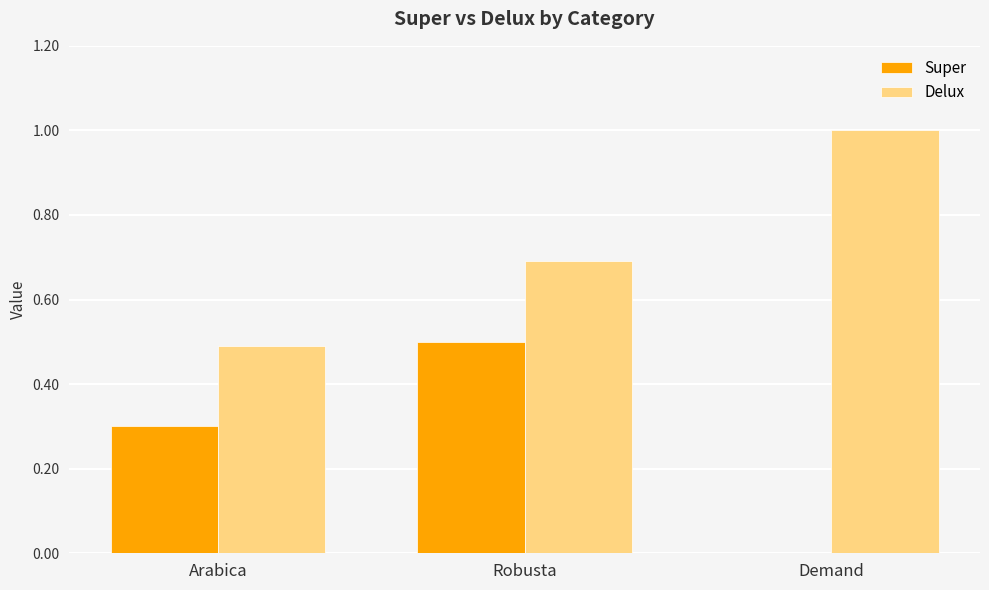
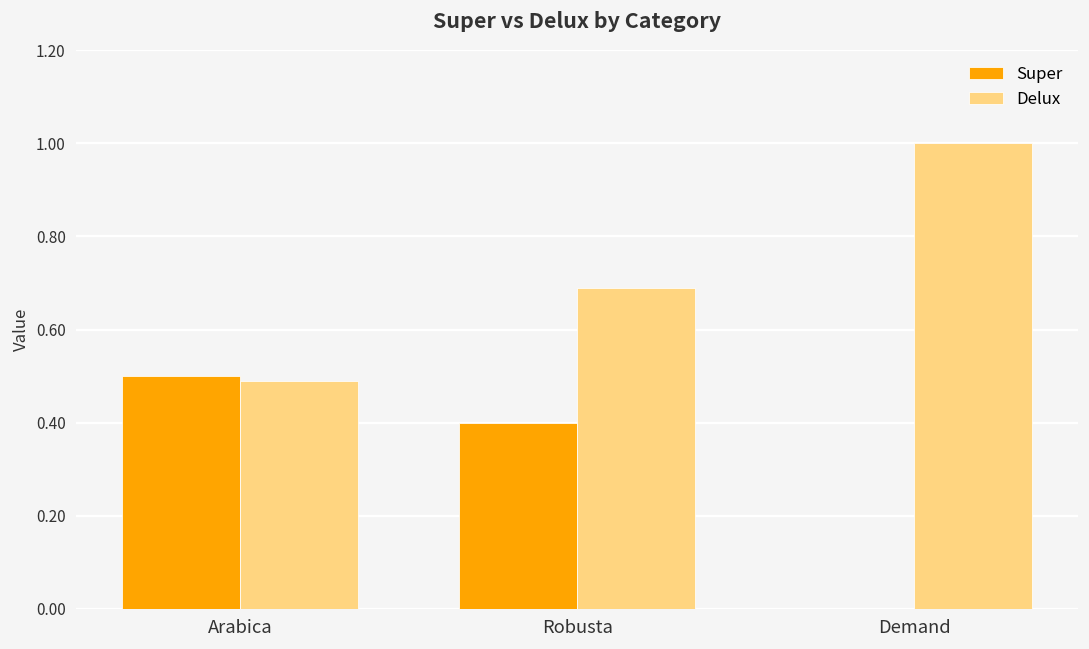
Super, Arabica: 0.3 -> 0.5
Super, Robusta: 0.5 -> 0.4
